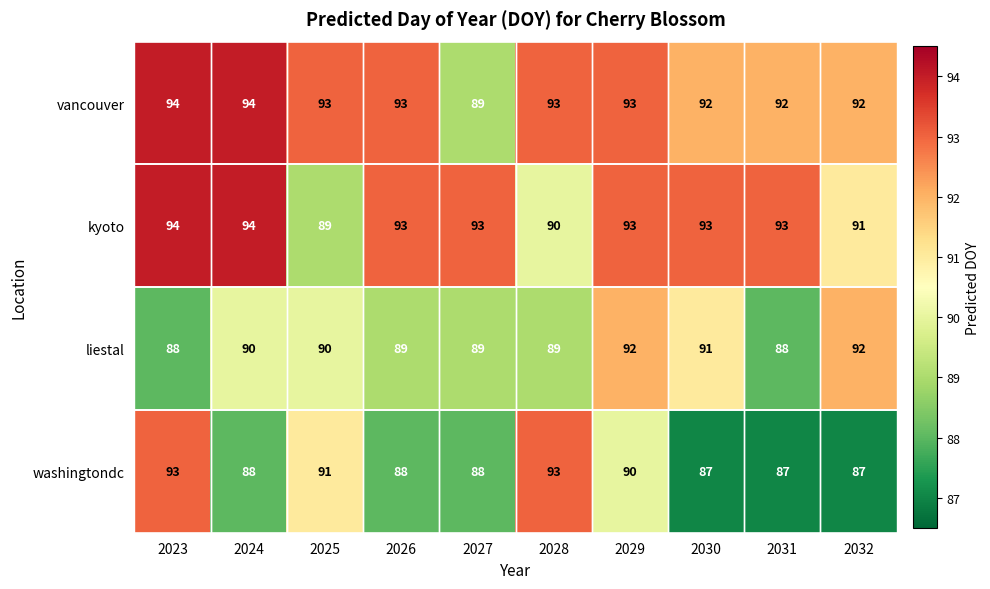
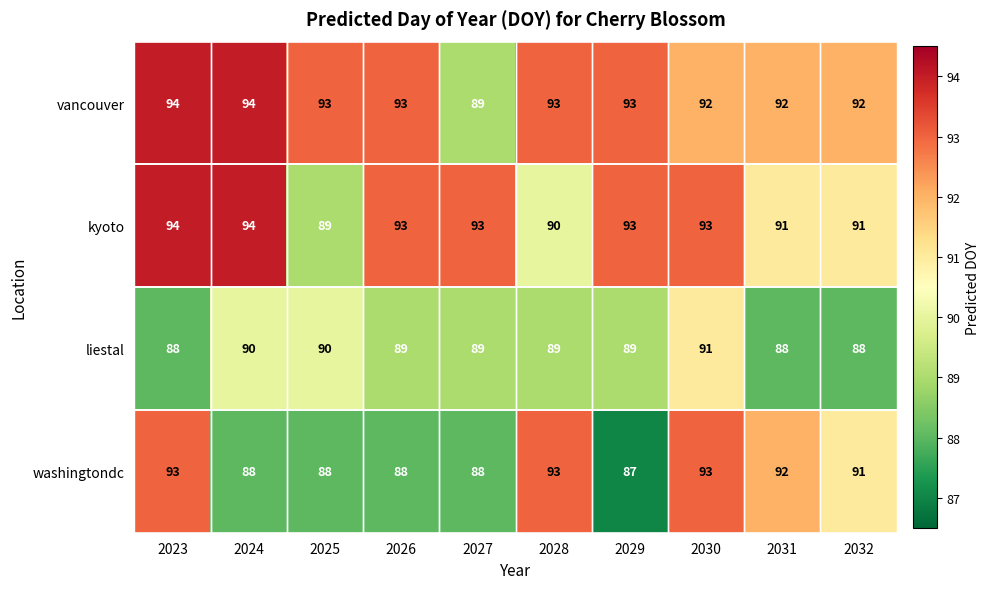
kyoto, 2031: 93 -> 91
liestal, 2029: 92 -> 89
liestal, 2032: 92 -> 88
washingtondc, 2025: 91 -> 88
washingtondc, 2029: 90 -> 87
washingtondc, 2030: 87 -> 93
washingtondc, 2031: 87 -> 92
washingtondc, 2032: 87 -> 91
